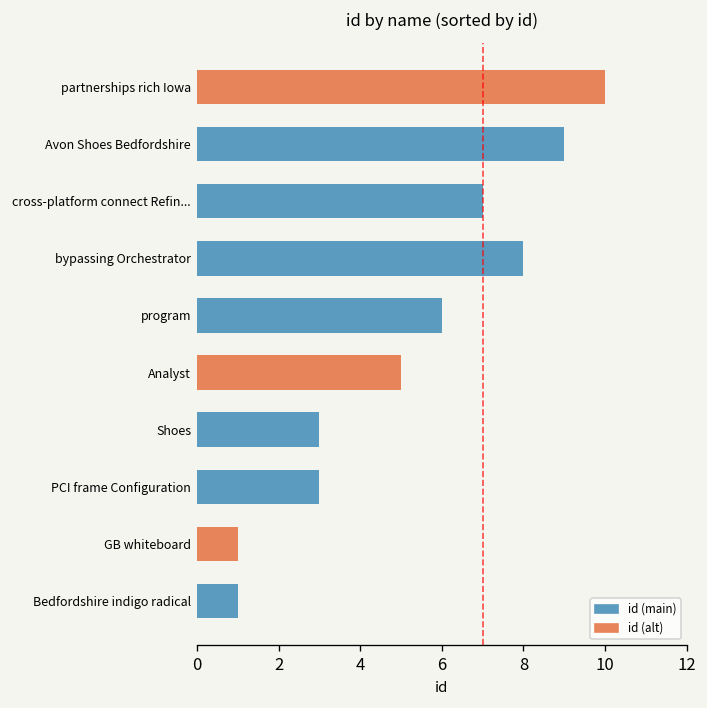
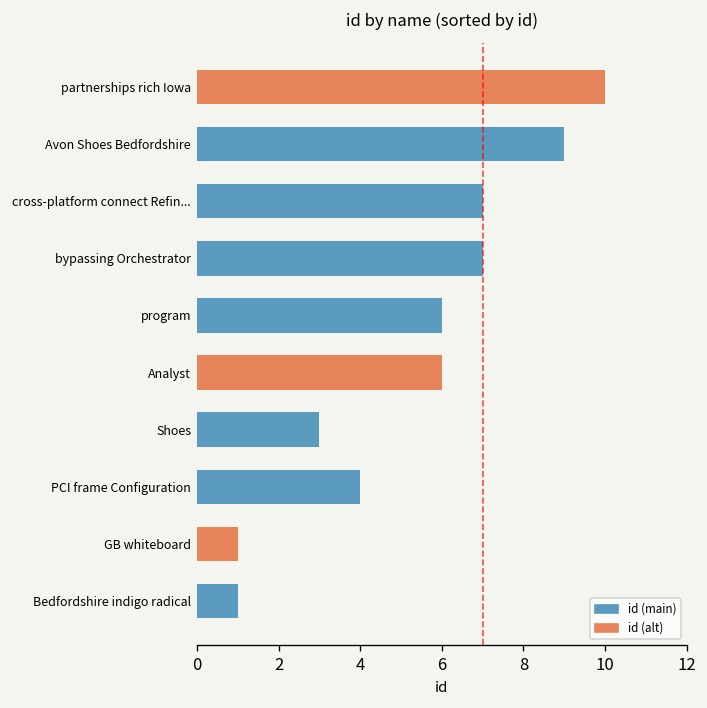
bypassing Orchestrator: 8 -> 7
Analyst: 5 -> 6
PCI frame Configuration: 3 -> 4
